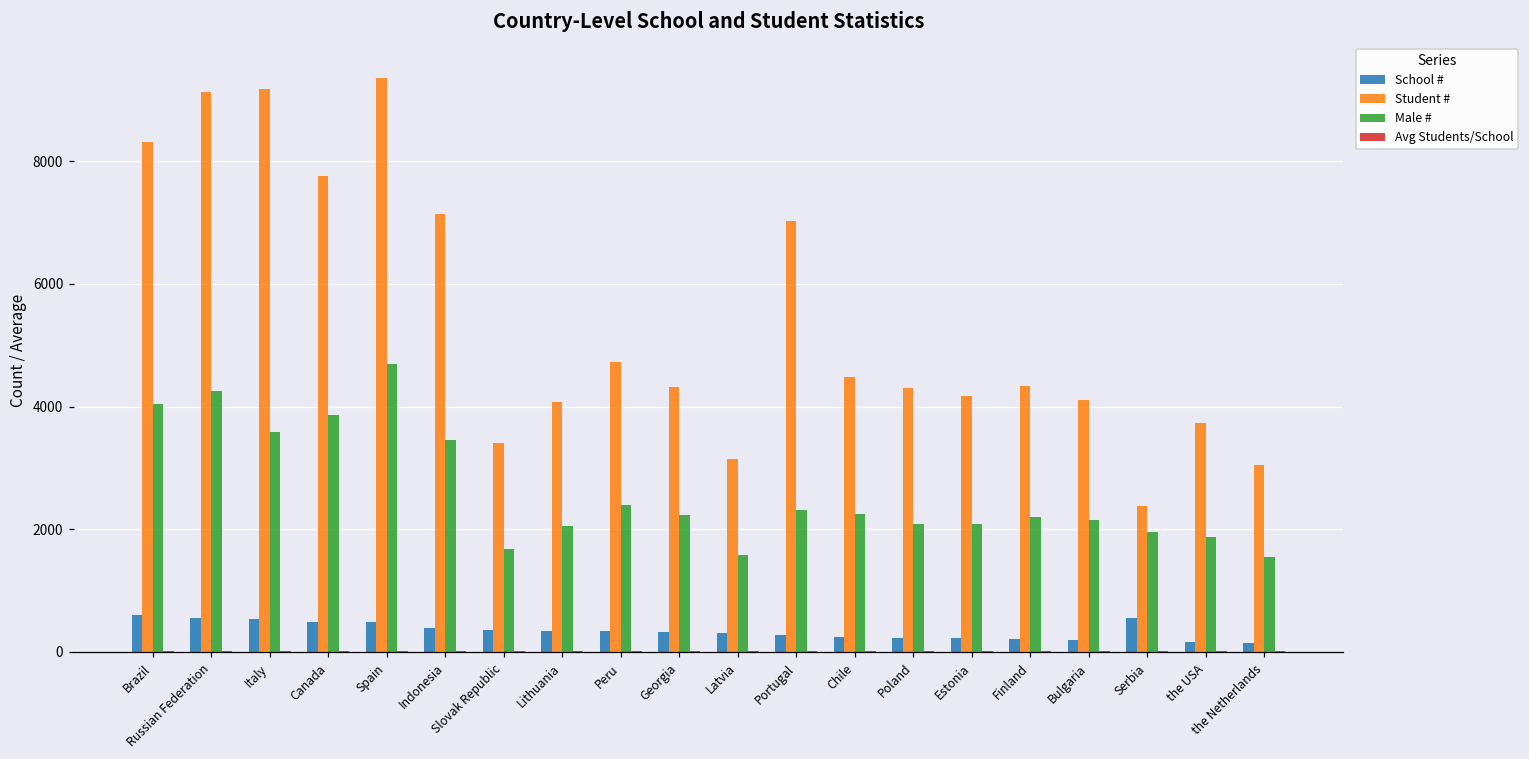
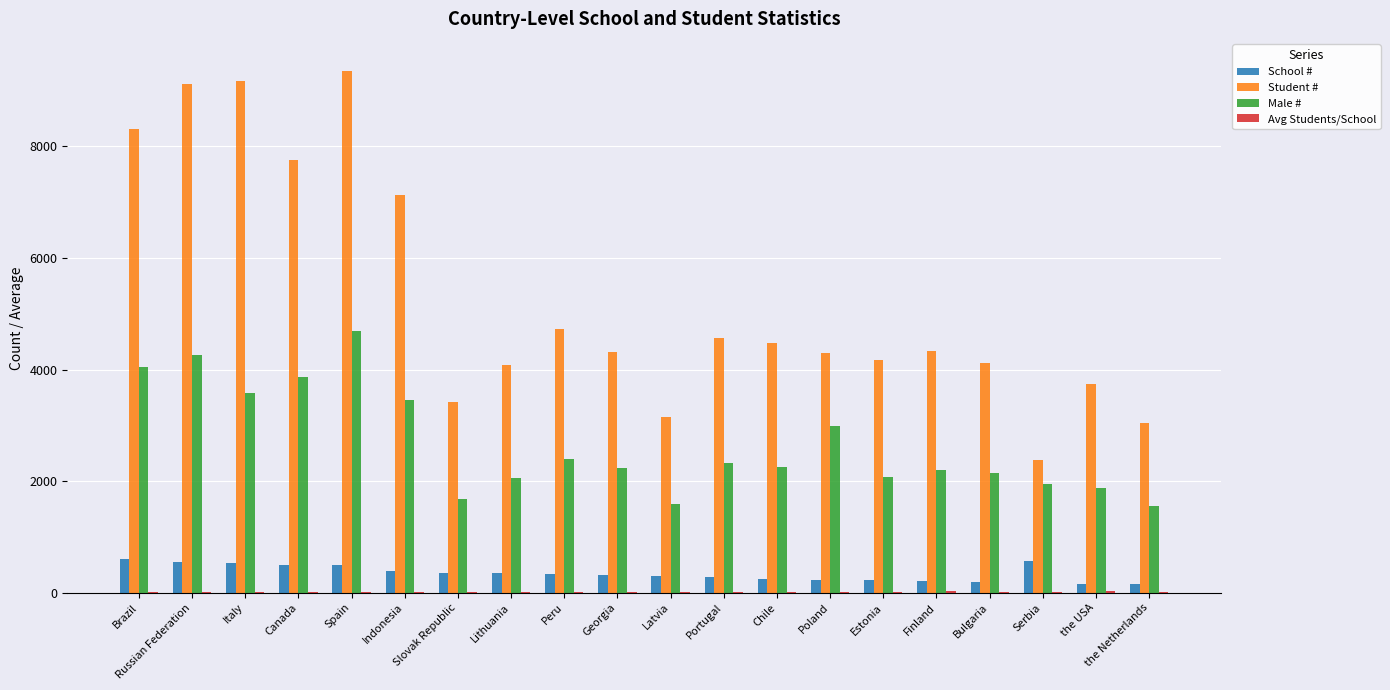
Student #, Portugal: 7000 -> 4600
Male #, Poland: 2100 -> 3000
